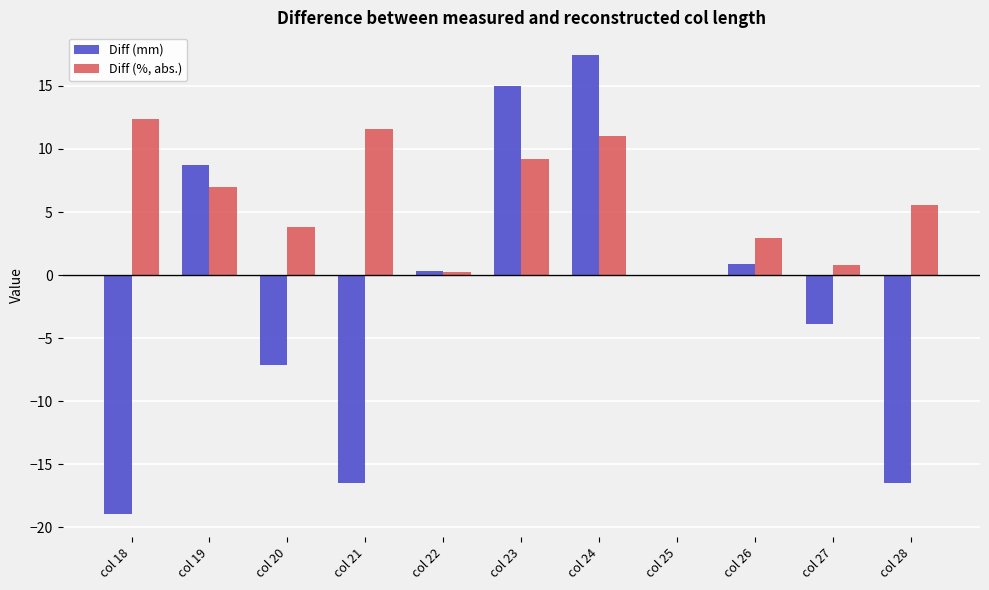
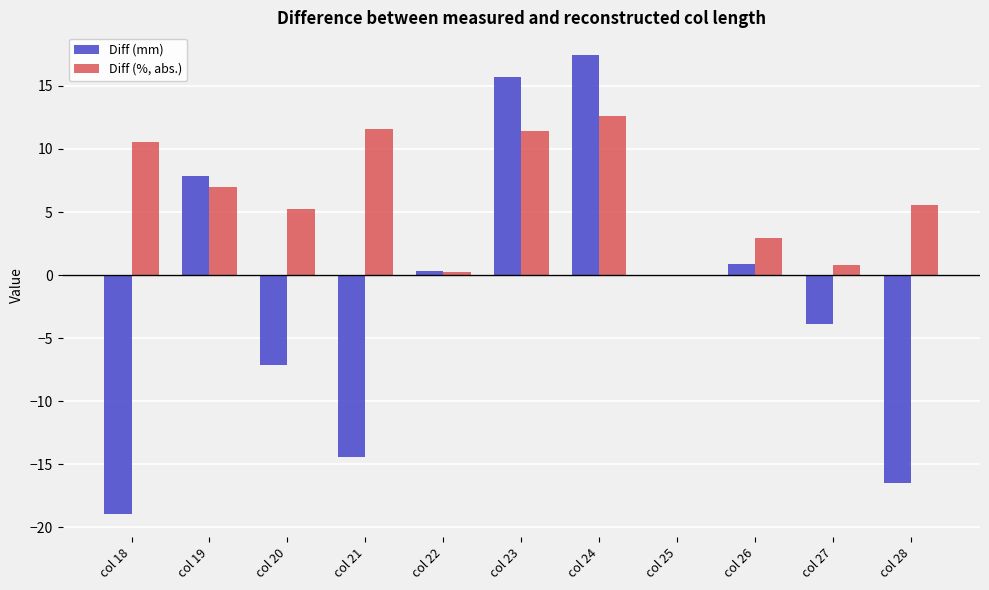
Diff (%, abs.), col 18: 12.4 -> 10.5
Diff (mm), col 19: 8.7 -> 7.9
Diff (%, abs.), col 20: 3.8 -> 5.3
Diff (mm), col 21: -16.5 -> -14.4
Diff (mm), col 23: 15.0 -> 15.7
Diff (%, abs.), col 23: 9.2 -> 11.4
Diff (%, abs.), col 24: 11.0 -> 12.6
